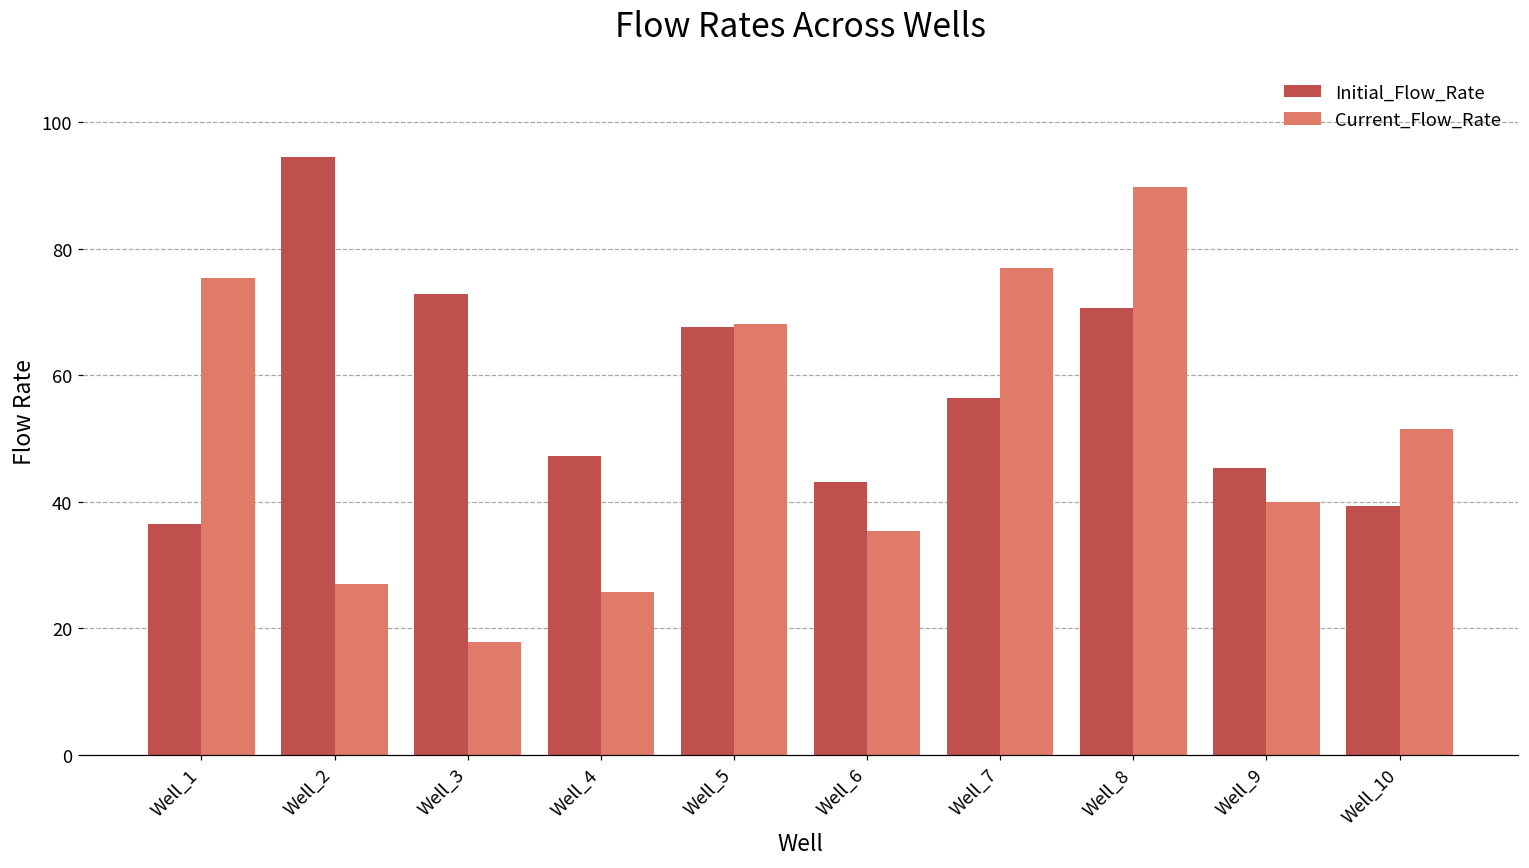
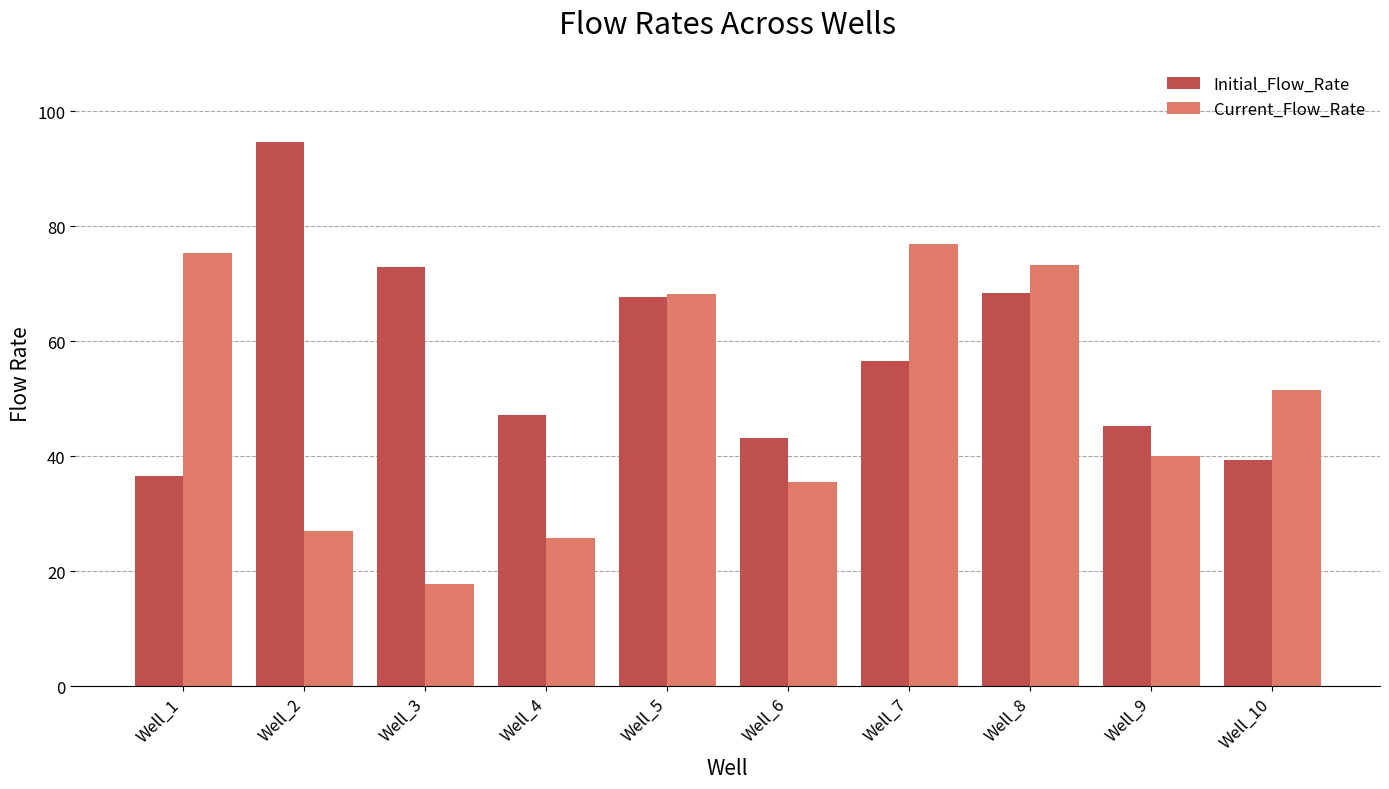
Initial_Flow_Rate, Well_8: 71 -> 68
Current_Flow_Rate, Well_8: 90 -> 73
